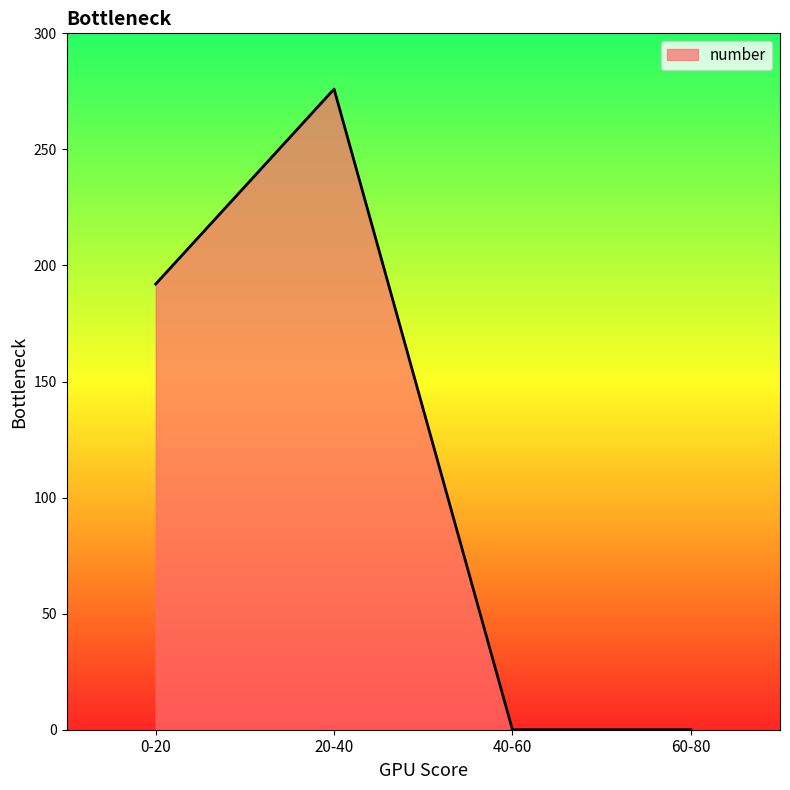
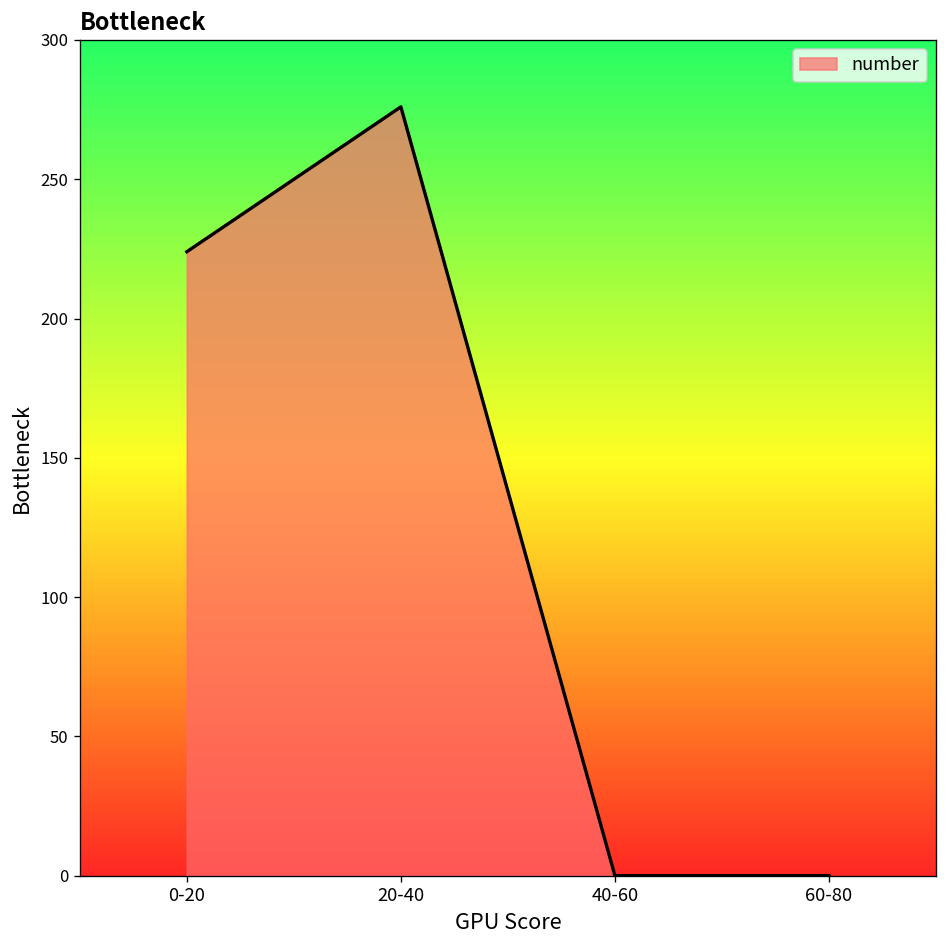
0-20: 192 -> 224
